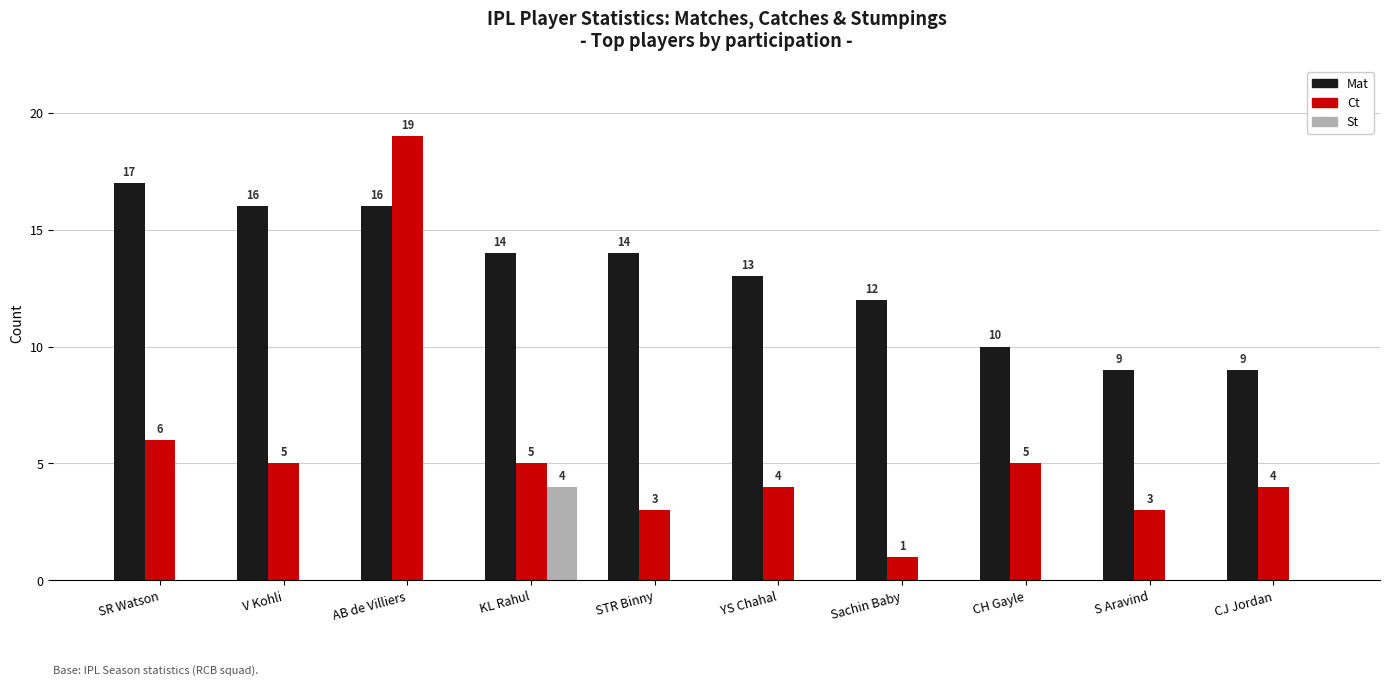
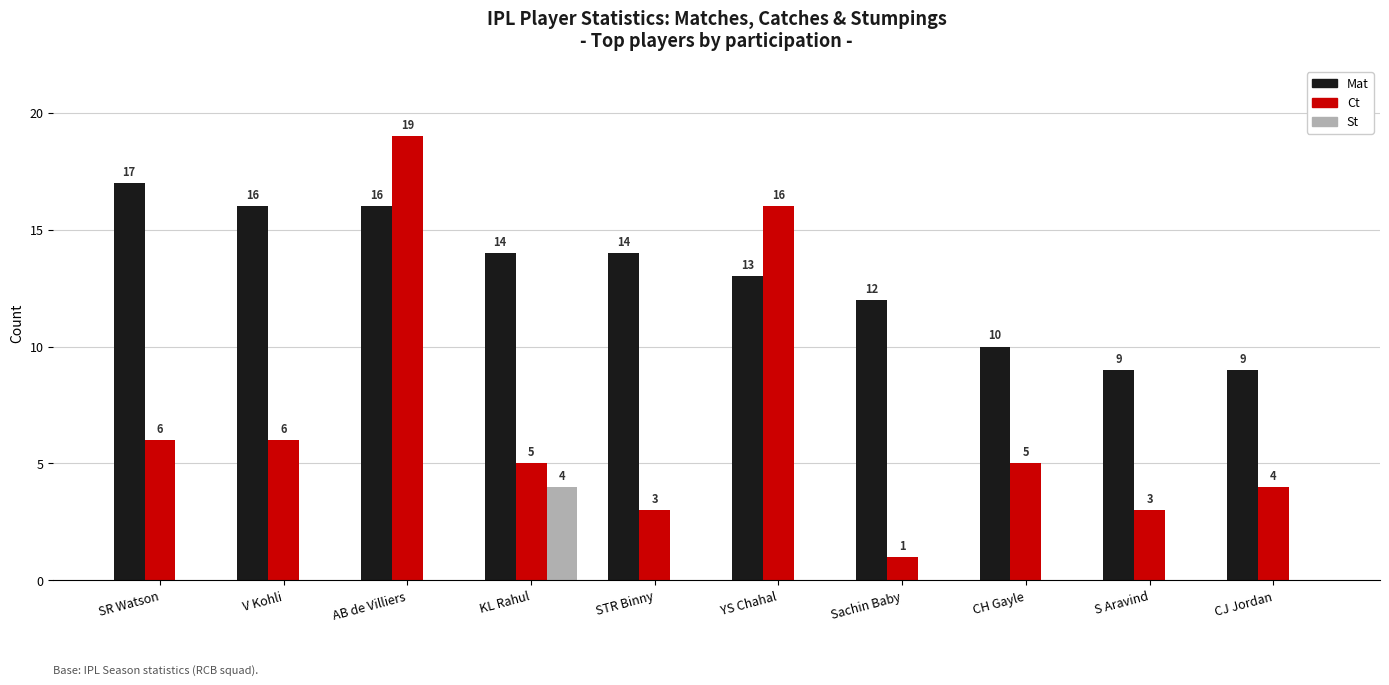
Ct, V Kohli: 5 -> 6
Ct, YS Chahal: 4 -> 16
